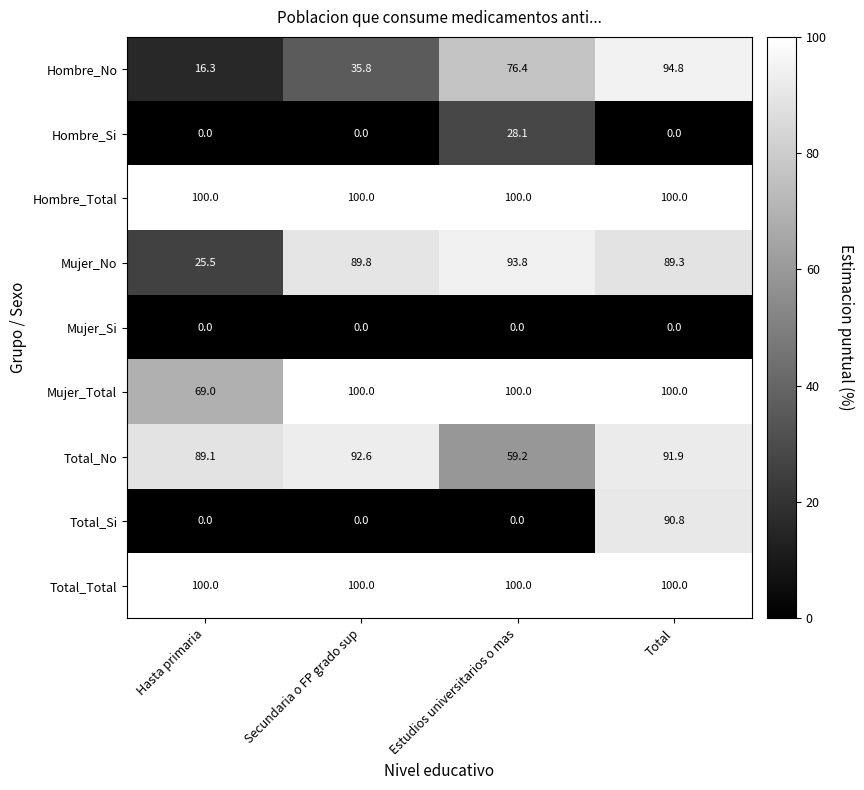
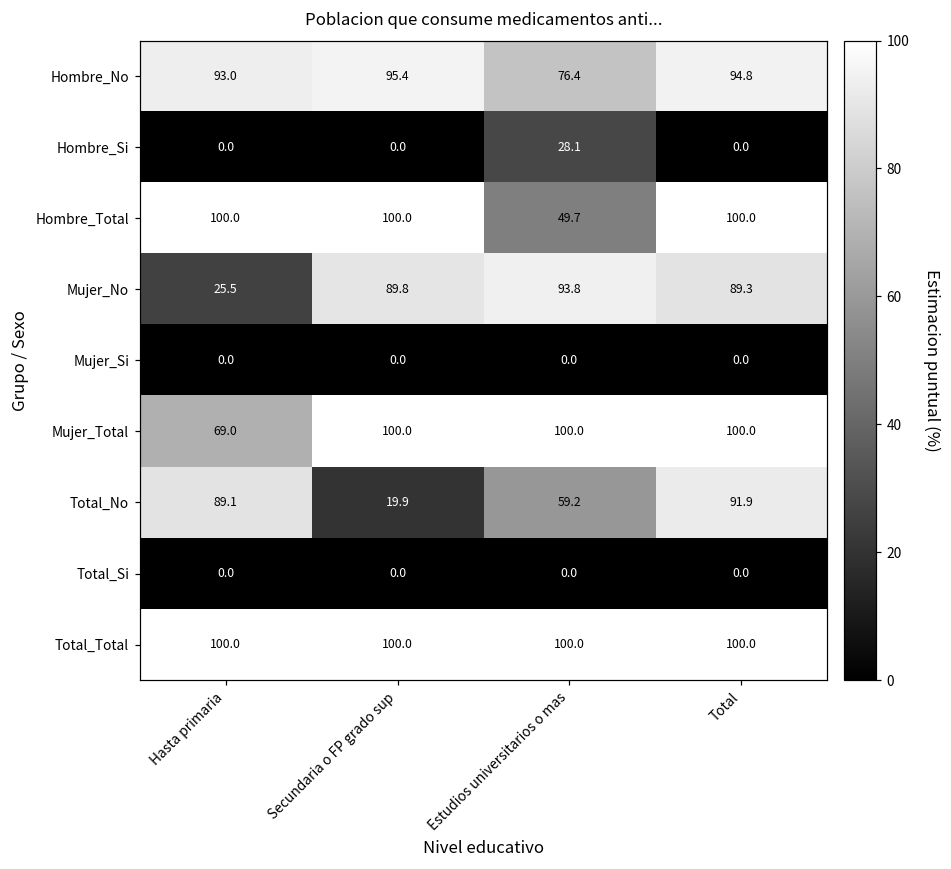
Hombre_No, Hasta primaria: 16.3 -> 93.0
Hombre_No, Secundaria o FP grado sup: 35.8 -> 95.4
Hombre_Total, Estudios universitarios o mas: 100.0 -> 49.7
Total_No, Secundaria o FP grado sup: 92.6 -> 19.9
Total_Si, Total: 90.8 -> 0.0
